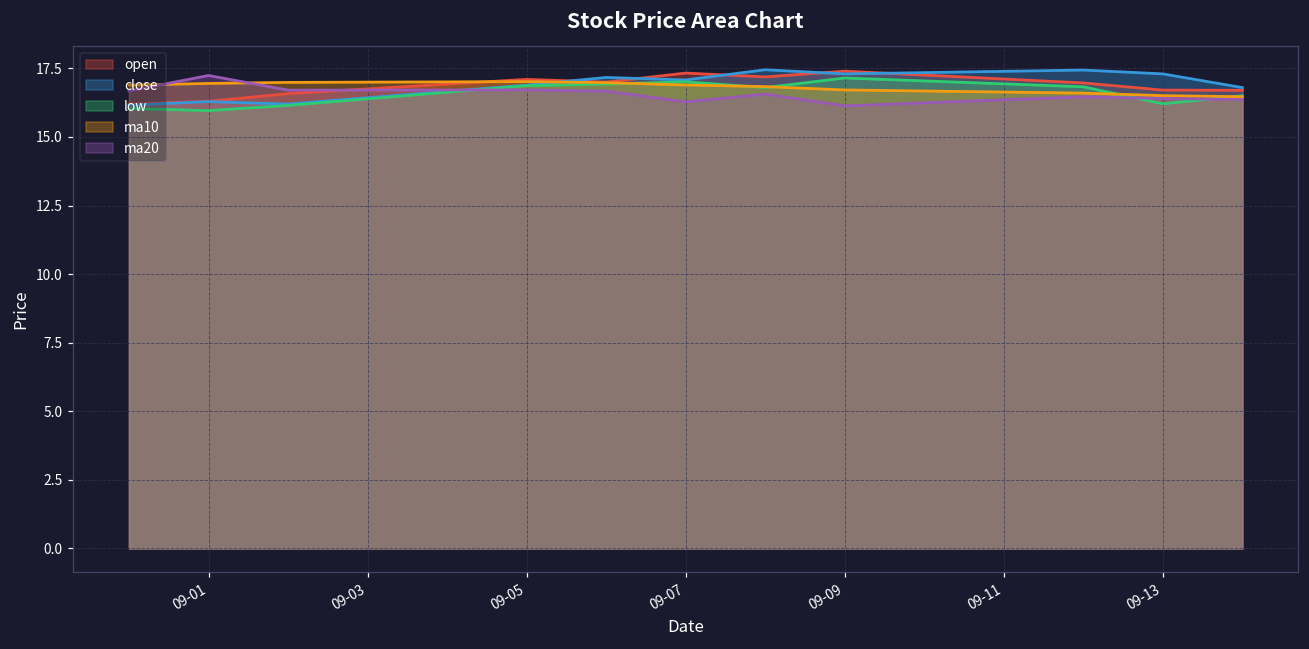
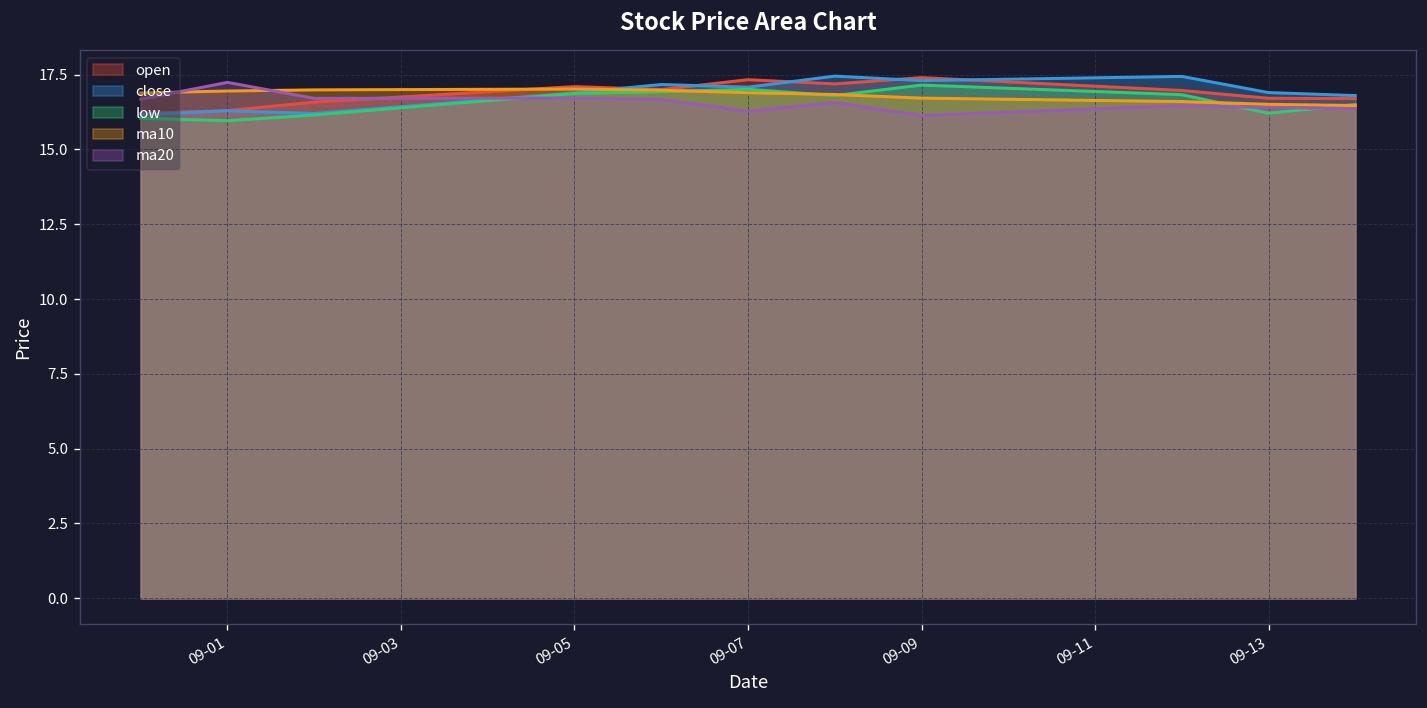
close, 09-13: 17.3 -> 16.9
